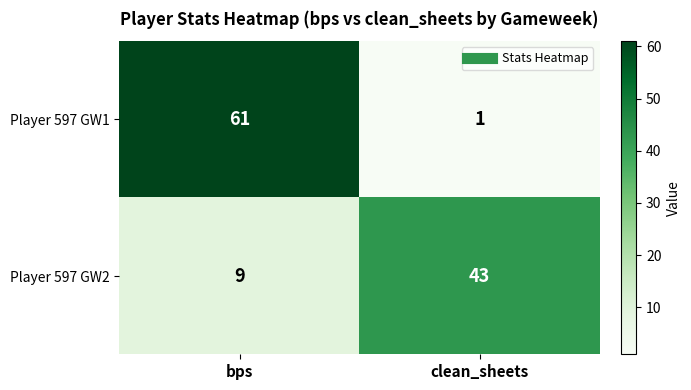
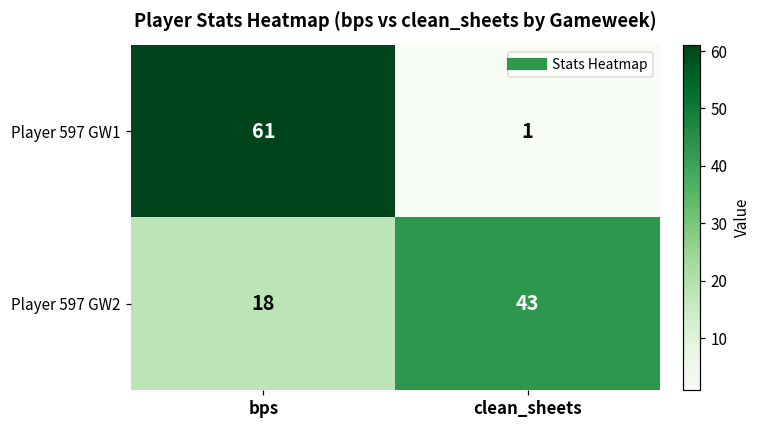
Player 597 GW2, bps: 9 -> 18
